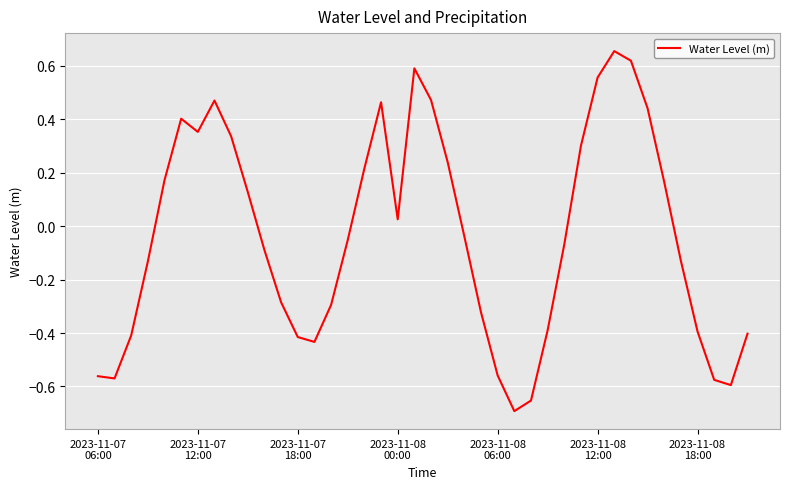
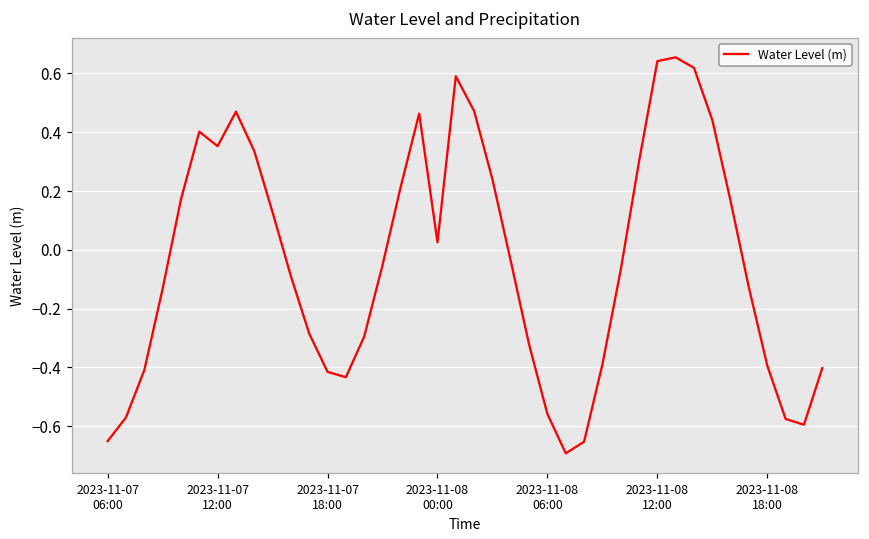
2023-11-07 06:00: -0.56 -> -0.65
2023-11-08 12:00: 0.56 -> 0.64
